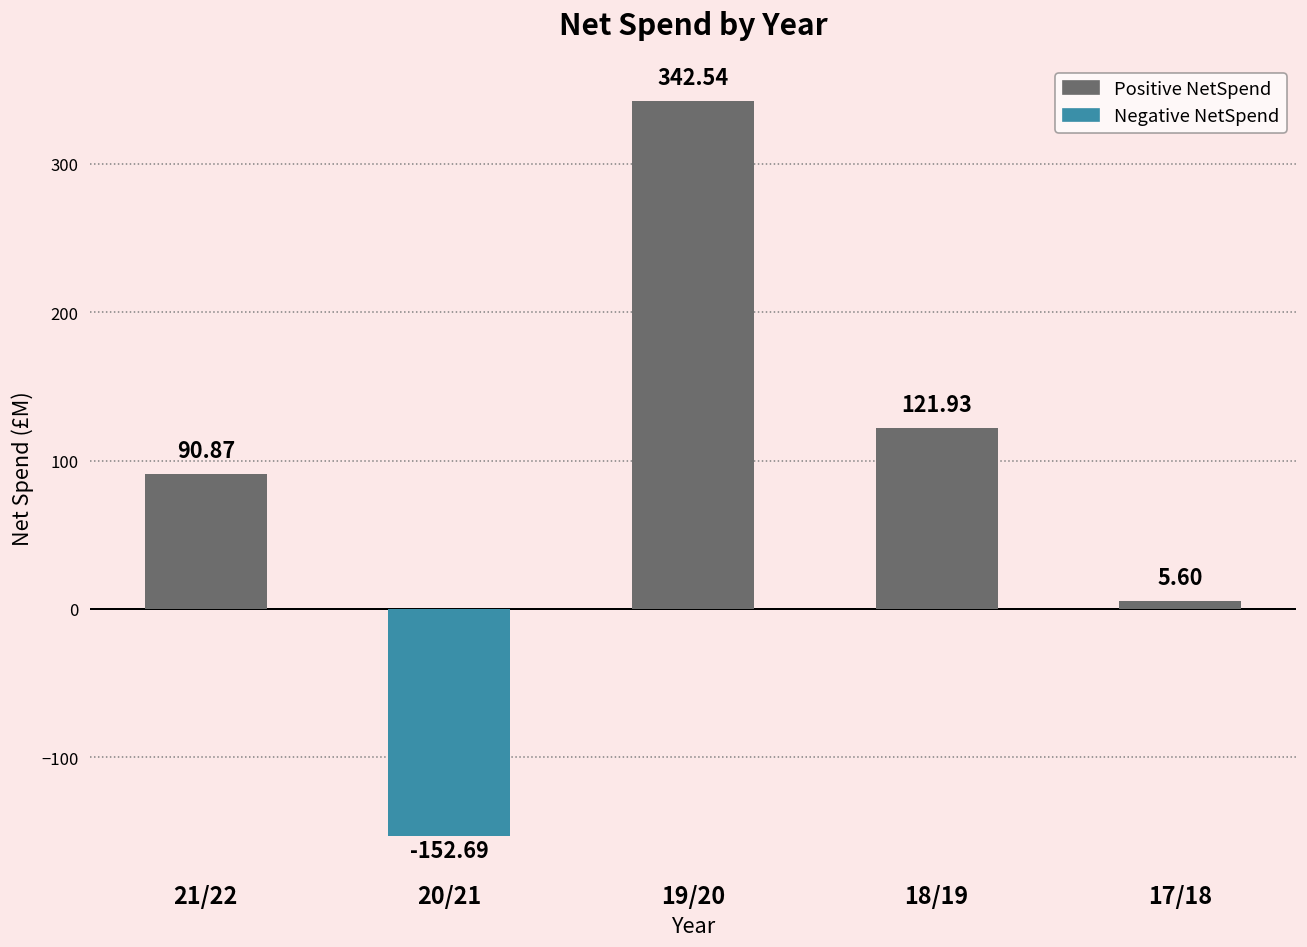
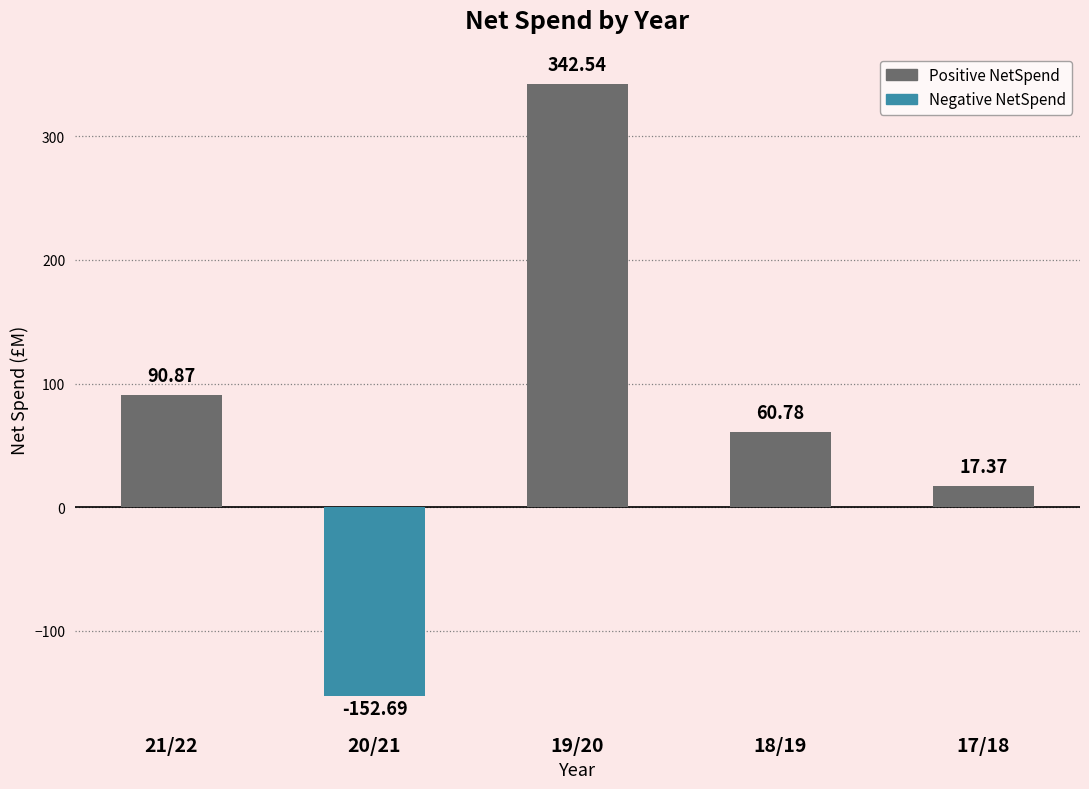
18/19: 121.93 -> 60.78
17/18: 5.60 -> 17.37
